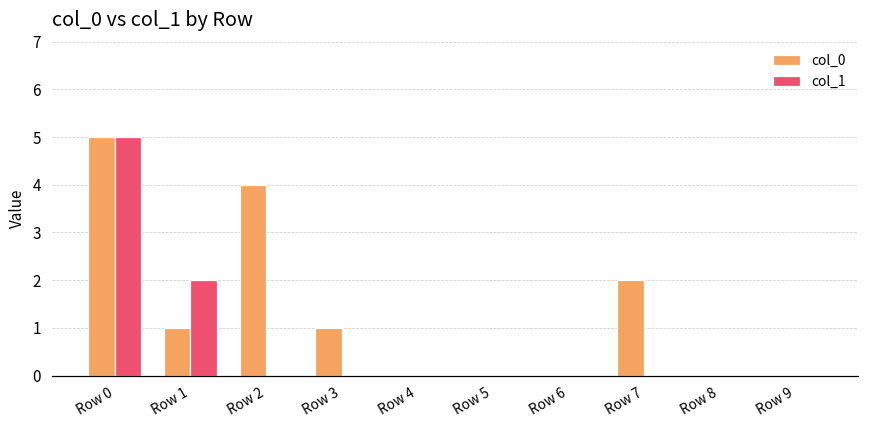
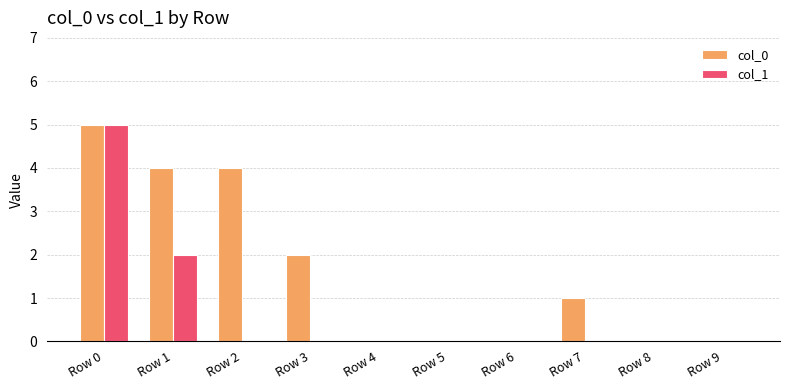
col_0, Row 1: 1 -> 4
col_0, Row 3: 1 -> 2
col_0, Row 7: 2 -> 1
